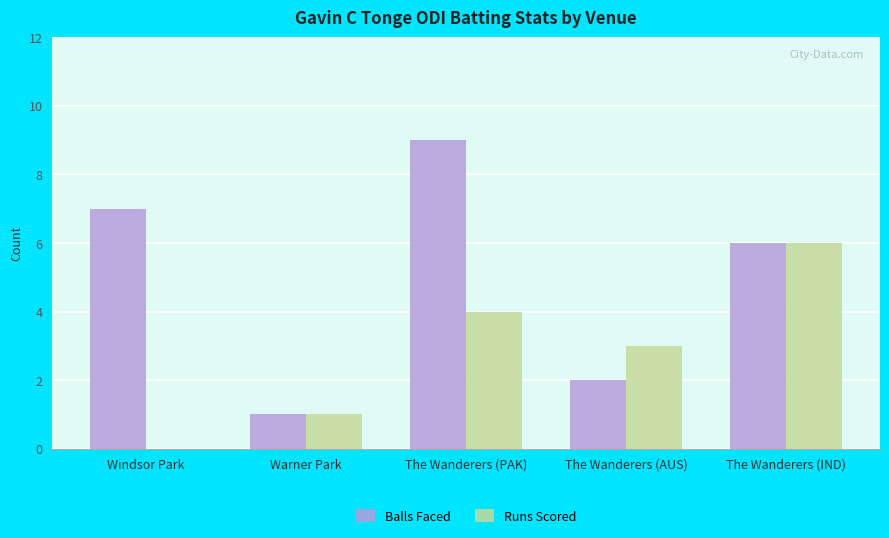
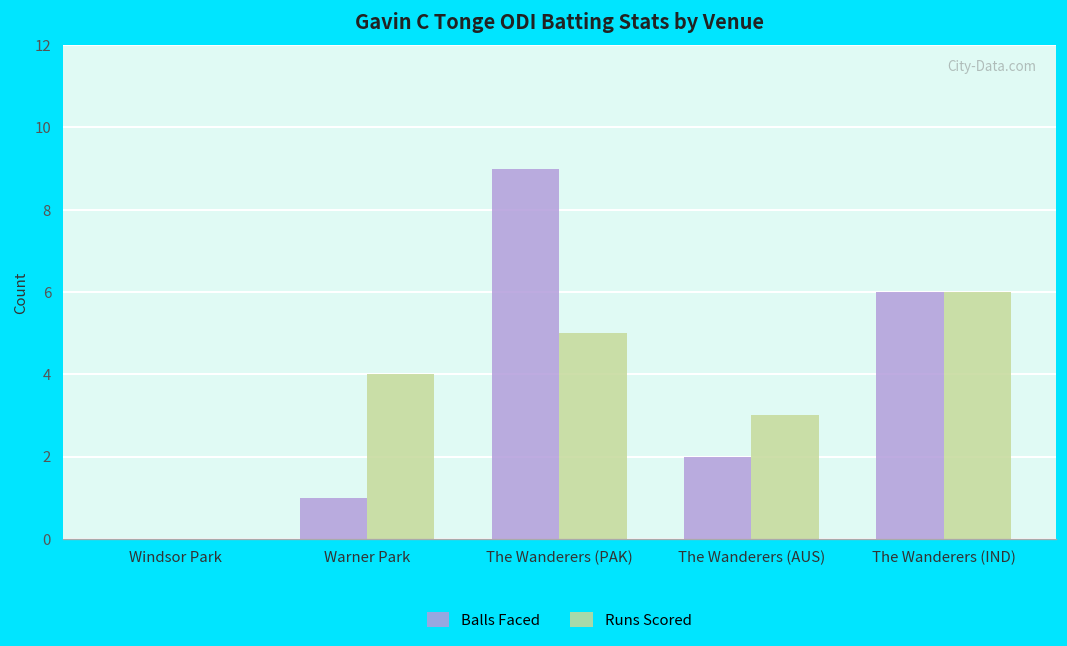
Balls Faced, Windsor Park: 7 -> 0
Runs Scored, Warner Park: 1 -> 4
Runs Scored, The Wanderers (PAK): 4 -> 5
